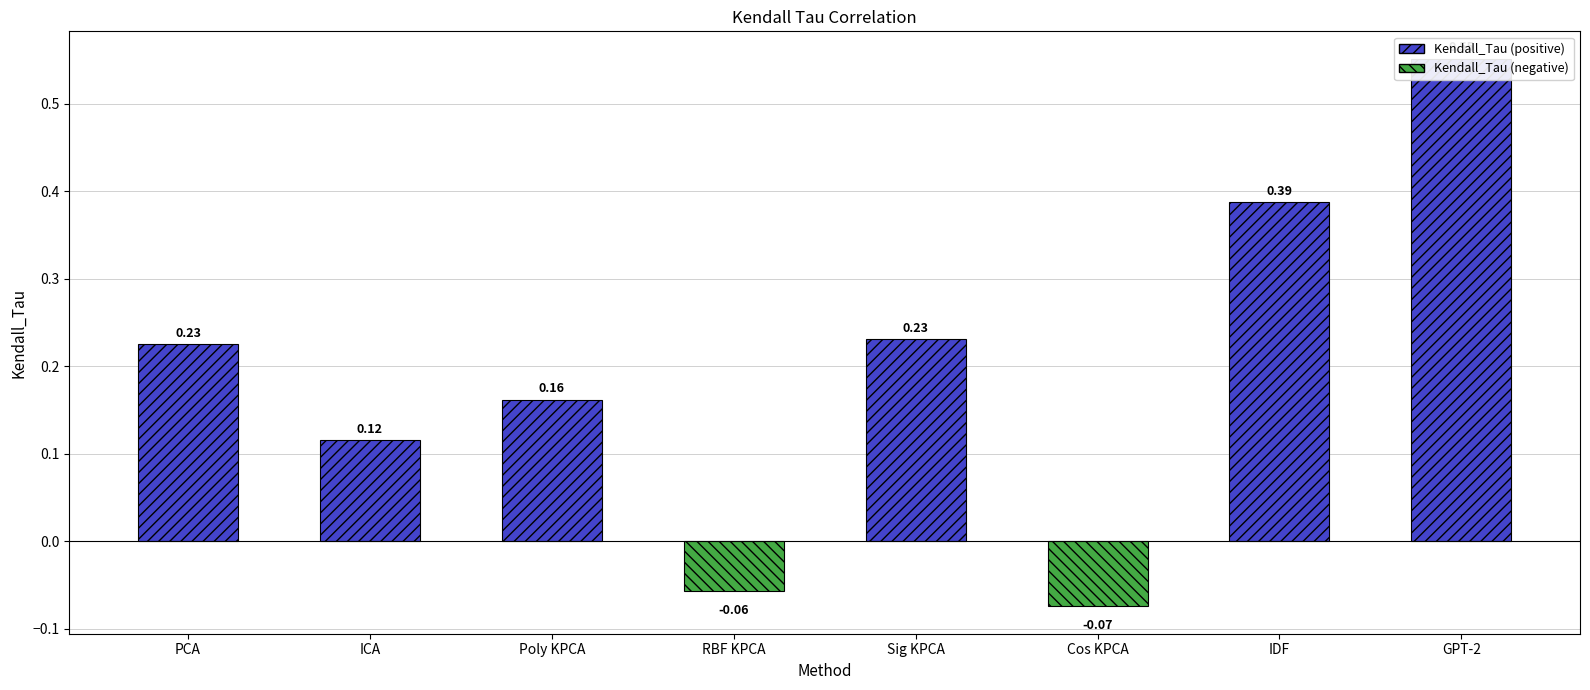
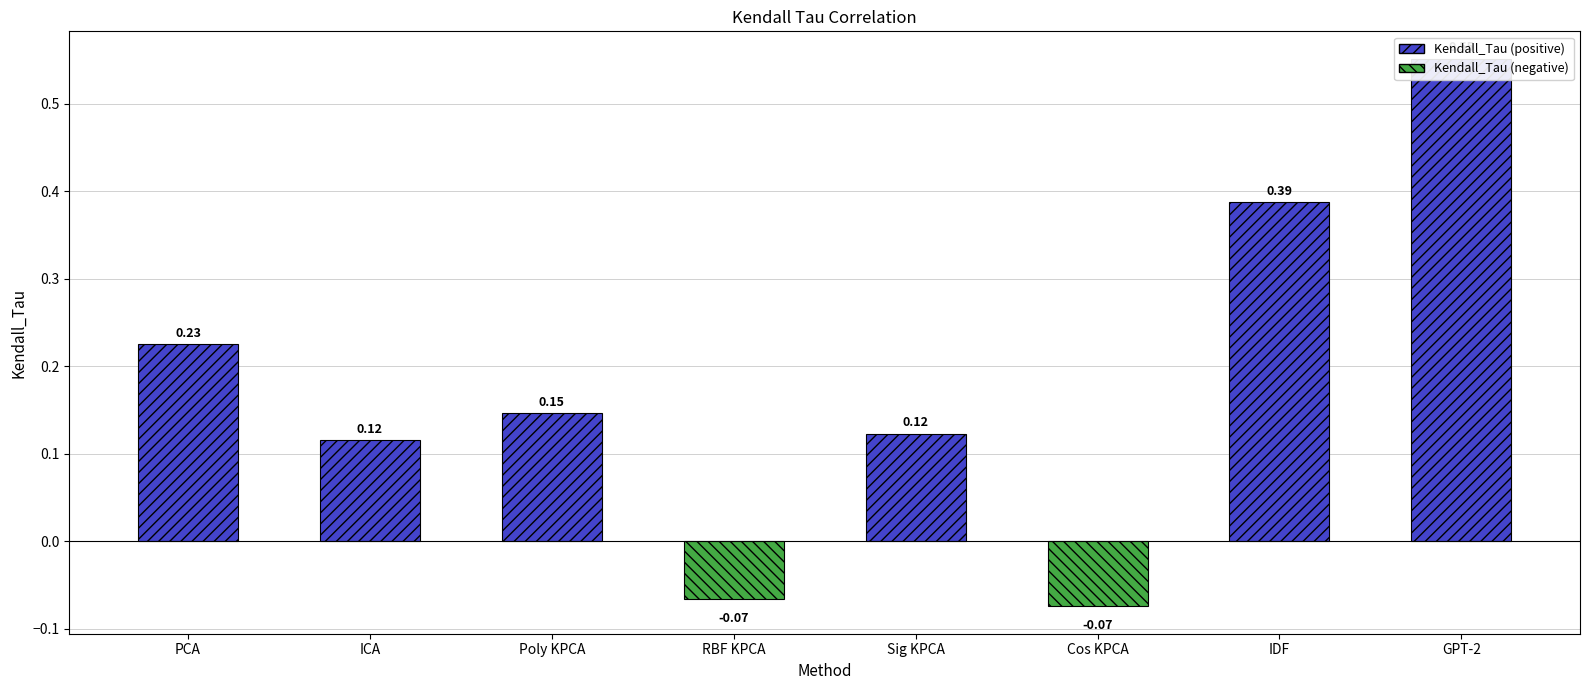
Poly KPCA: 0.16 -> 0.15
RBF KPCA: -0.06 -> -0.07
Sig KPCA: 0.23 -> 0.12
